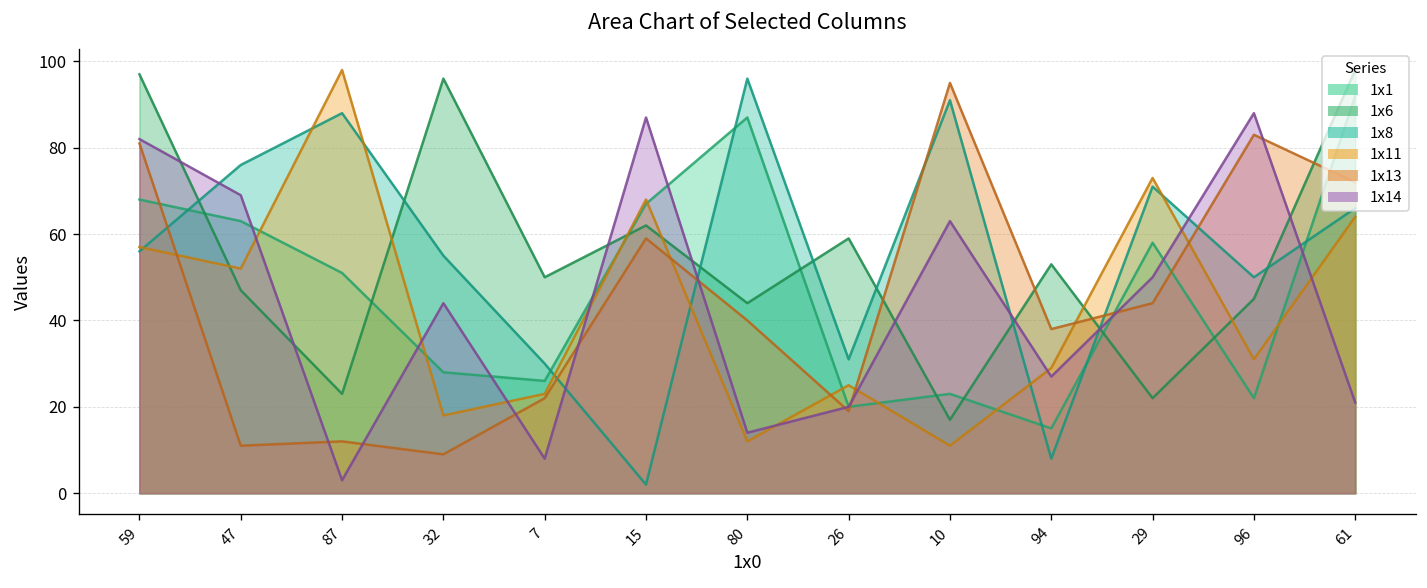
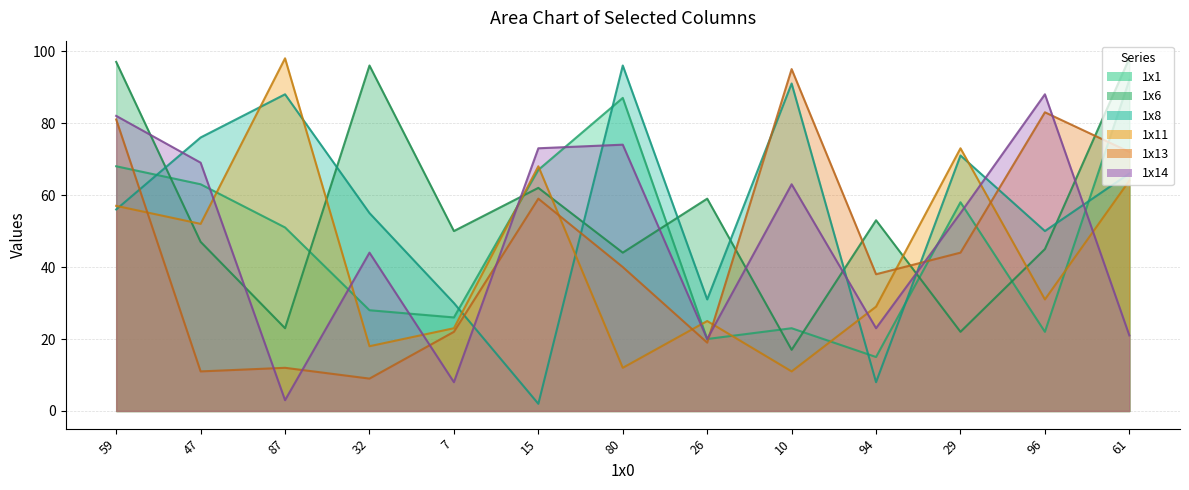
1x14, 15: 87 -> 73
1x14, 80: 14 -> 74
1x14, 94: 27 -> 23
1x14, 29: 50 -> 55
